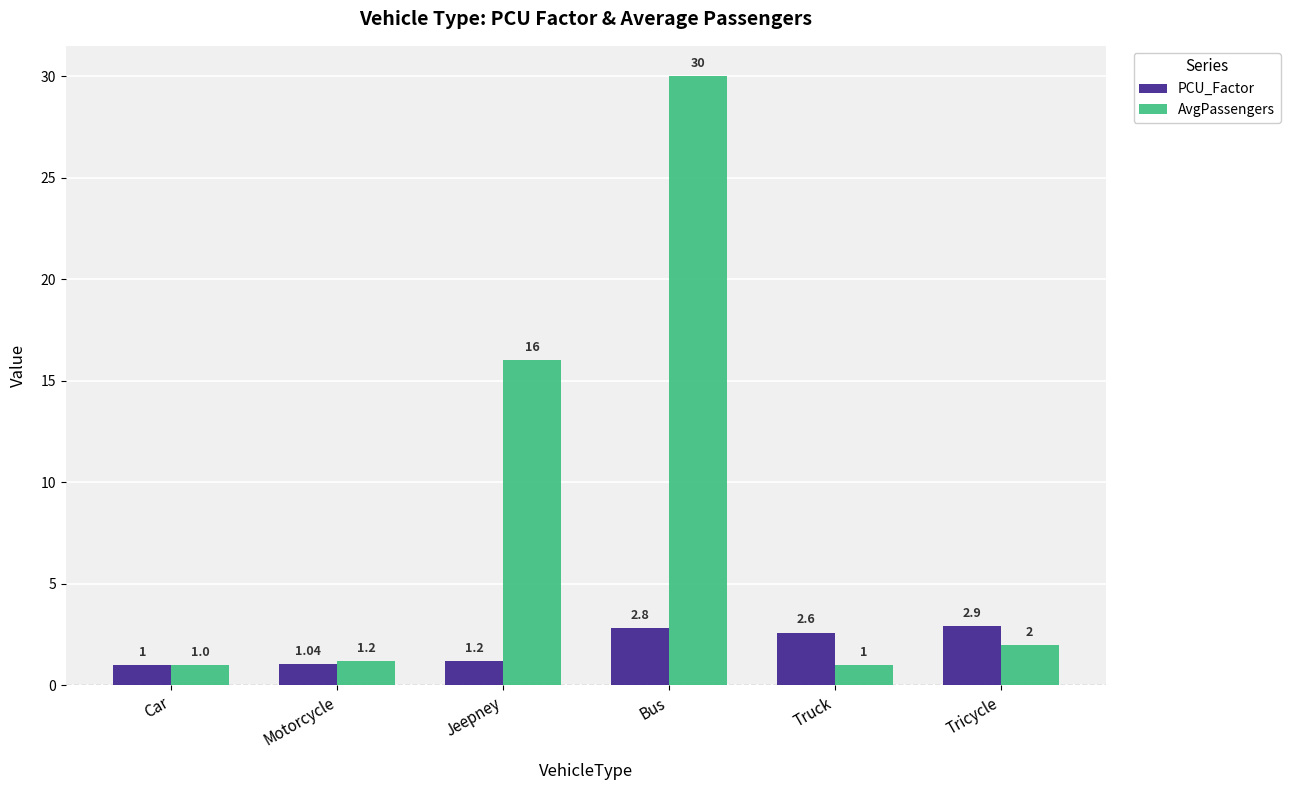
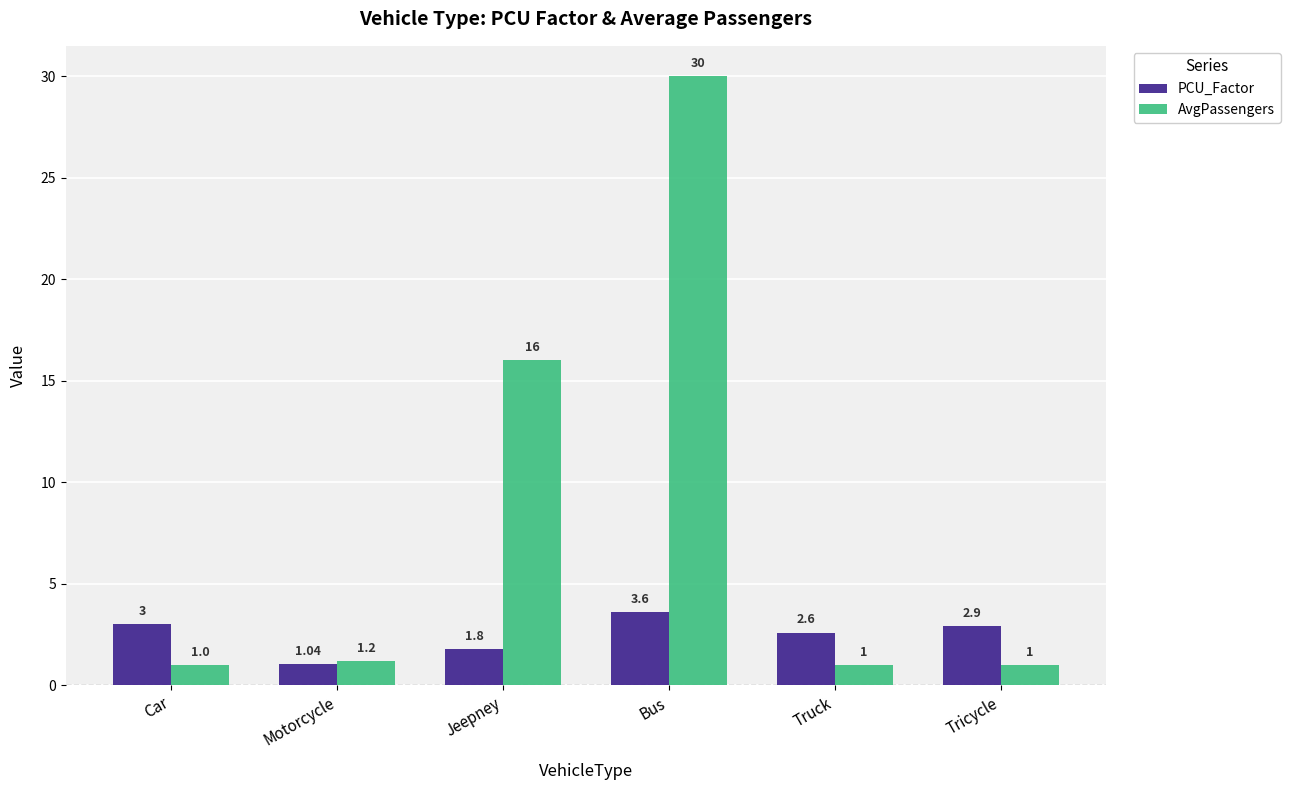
PCU_Factor, Car: 1 -> 3
PCU_Factor, Jeepney: 1.2 -> 1.8
PCU_Factor, Bus: 2.8 -> 3.6
AvgPassengers, Tricycle: 2 -> 1
